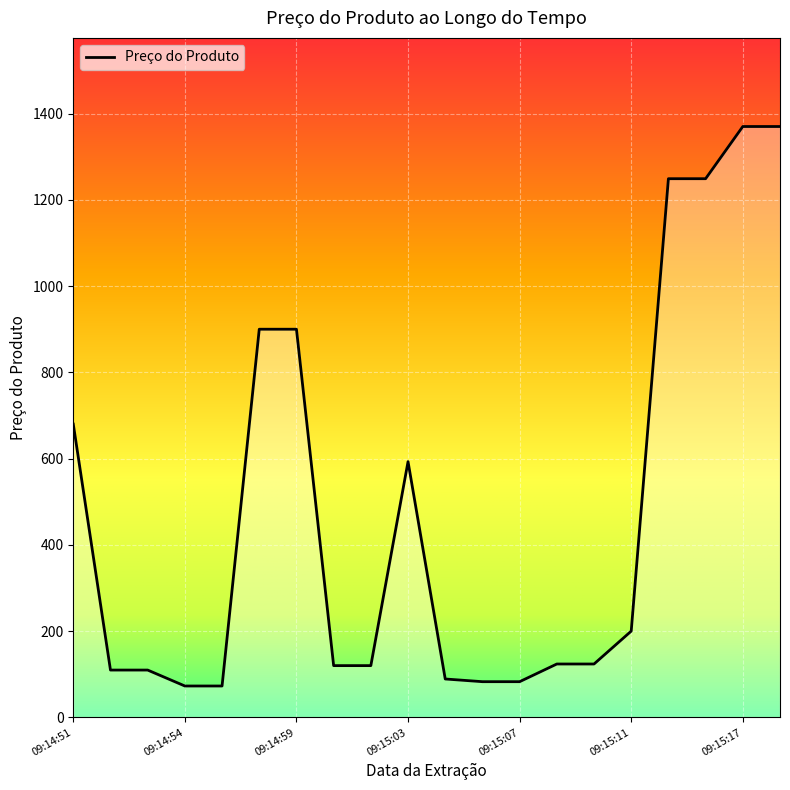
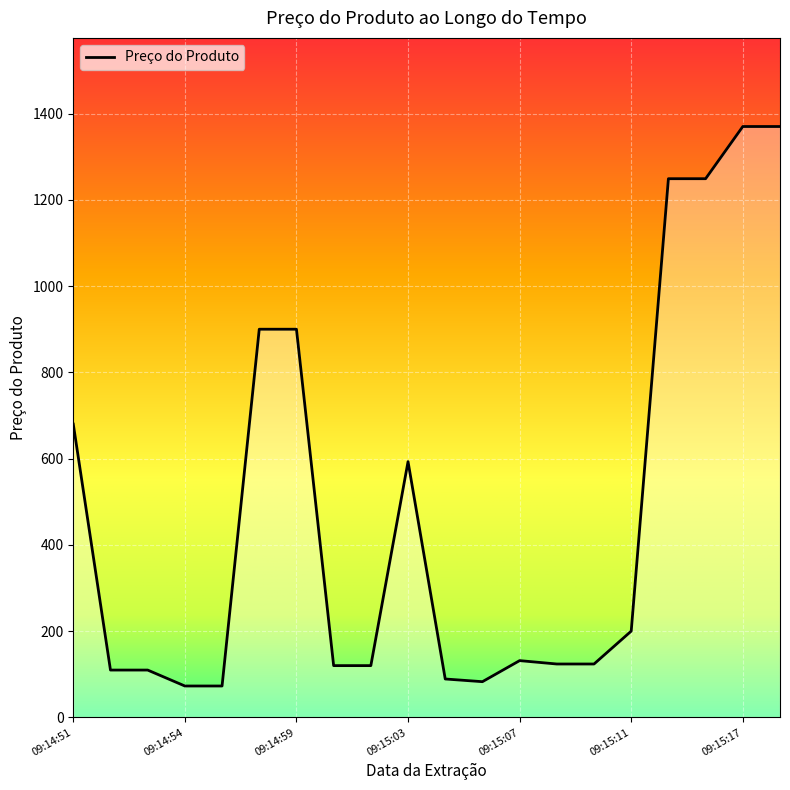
09:15:07: 80 -> 130
